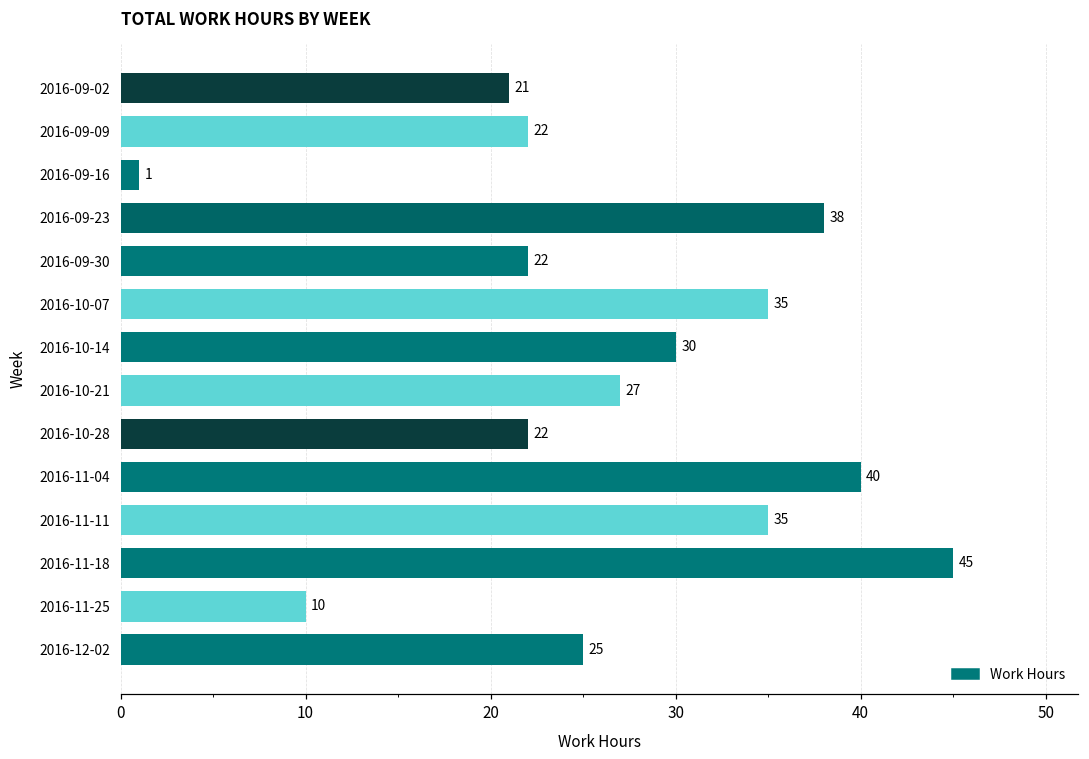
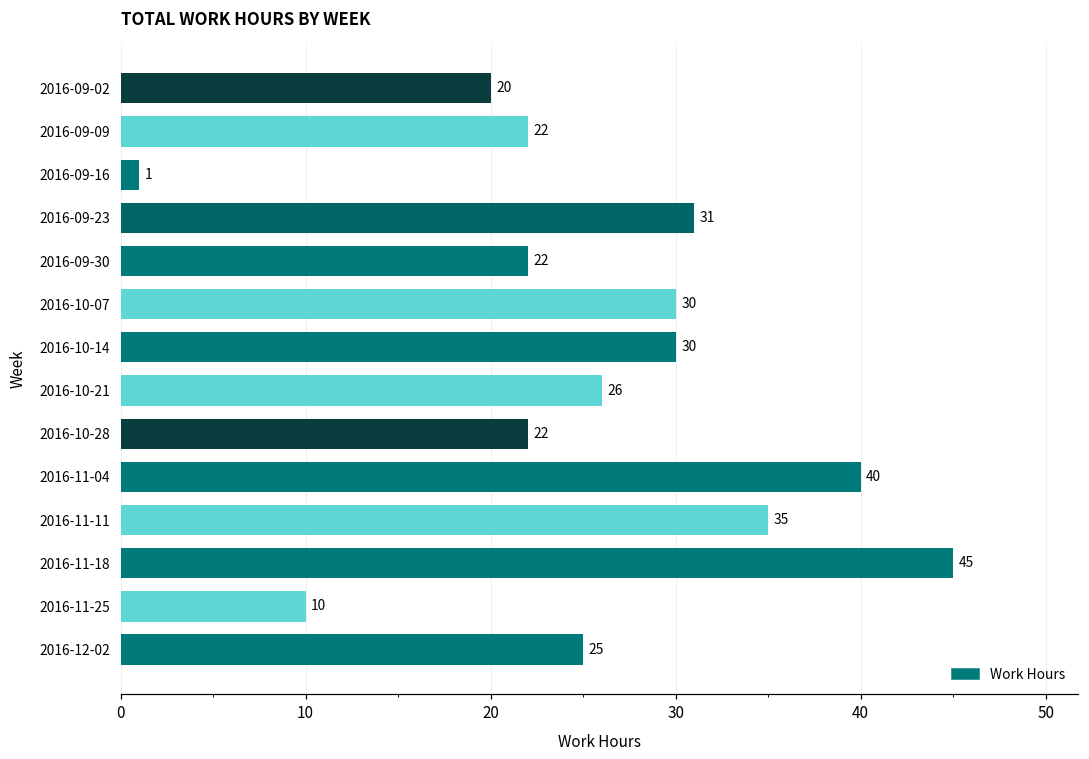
2016-09-02: 21 -> 20
2016-09-23: 38 -> 31
2016-10-07: 35 -> 30
2016-10-21: 27 -> 26
